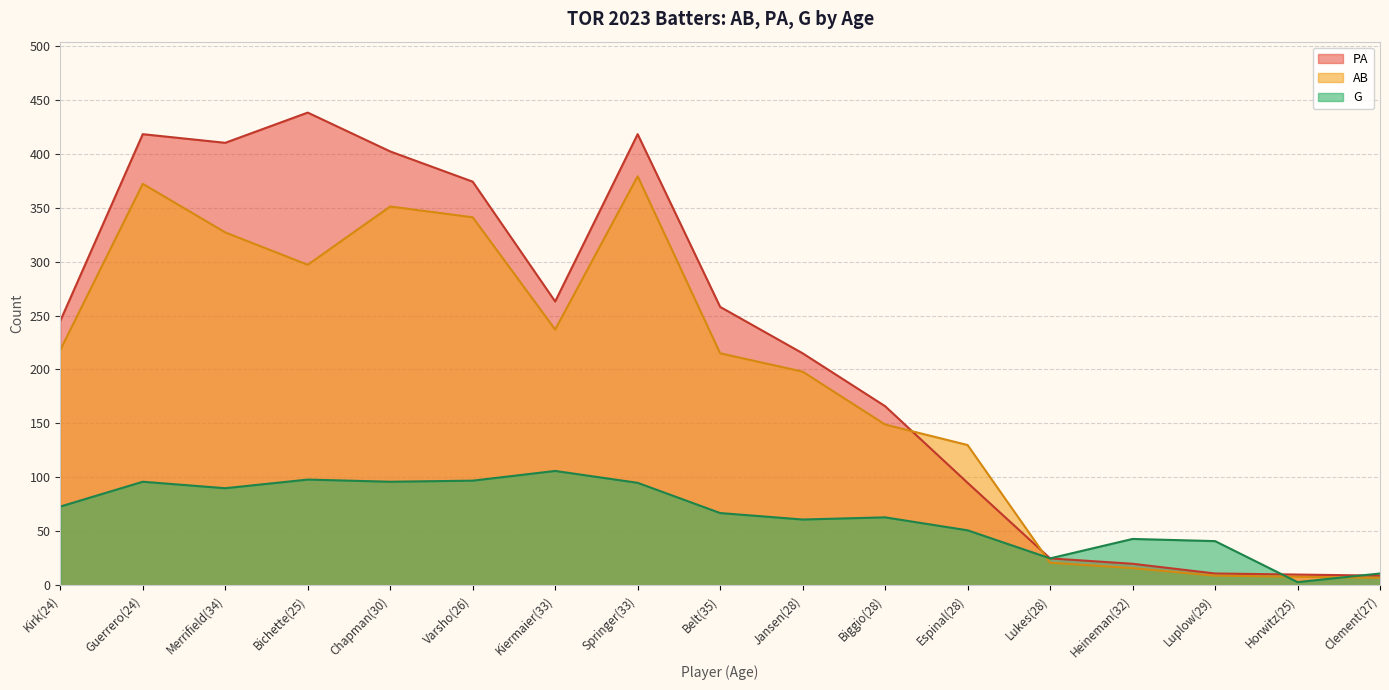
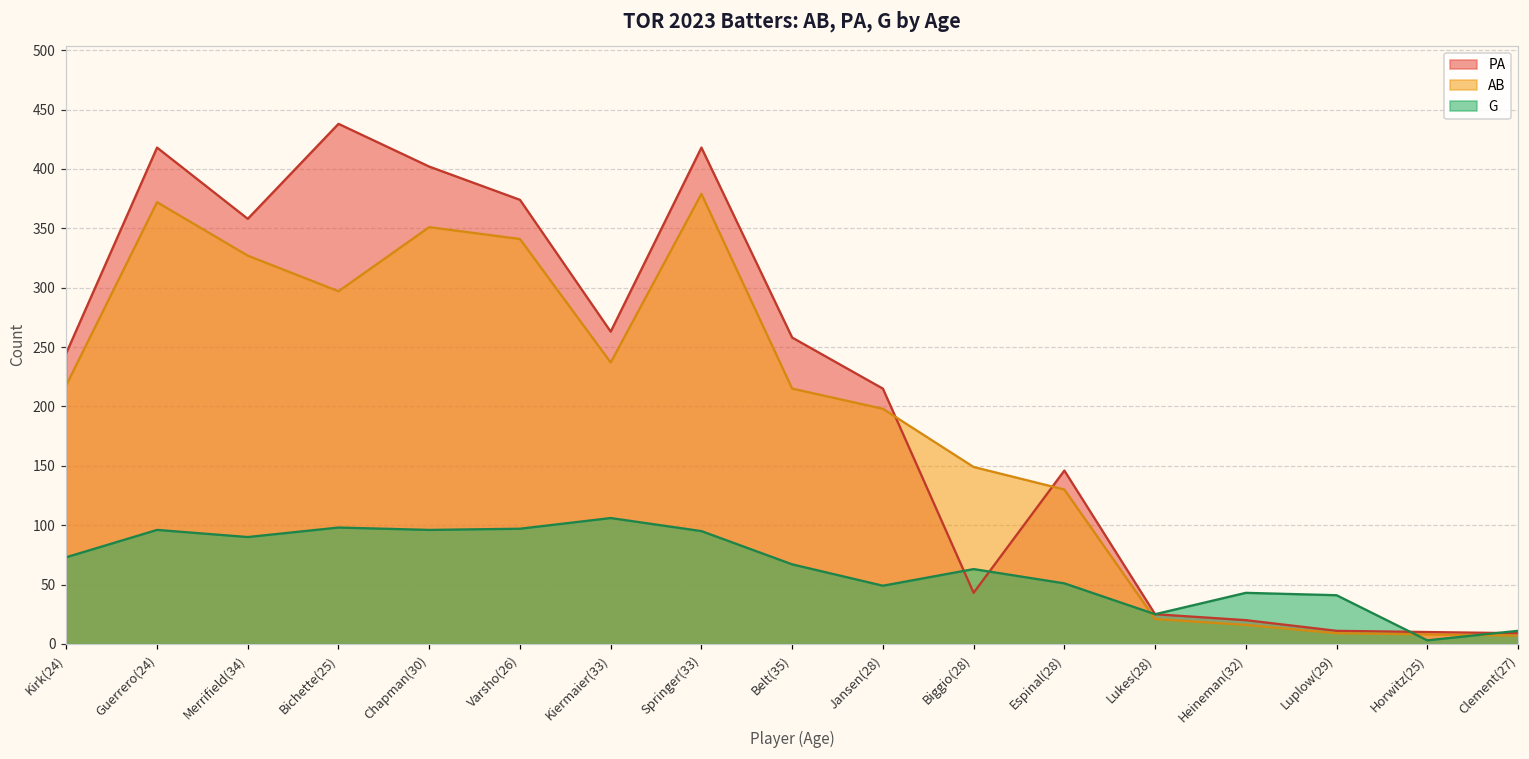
PA, Merrifield(34): 410 -> 358
G, Jansen(28): 61 -> 49
PA, Biggio(28): 166 -> 43
PA, Espinal(28): 95 -> 146
